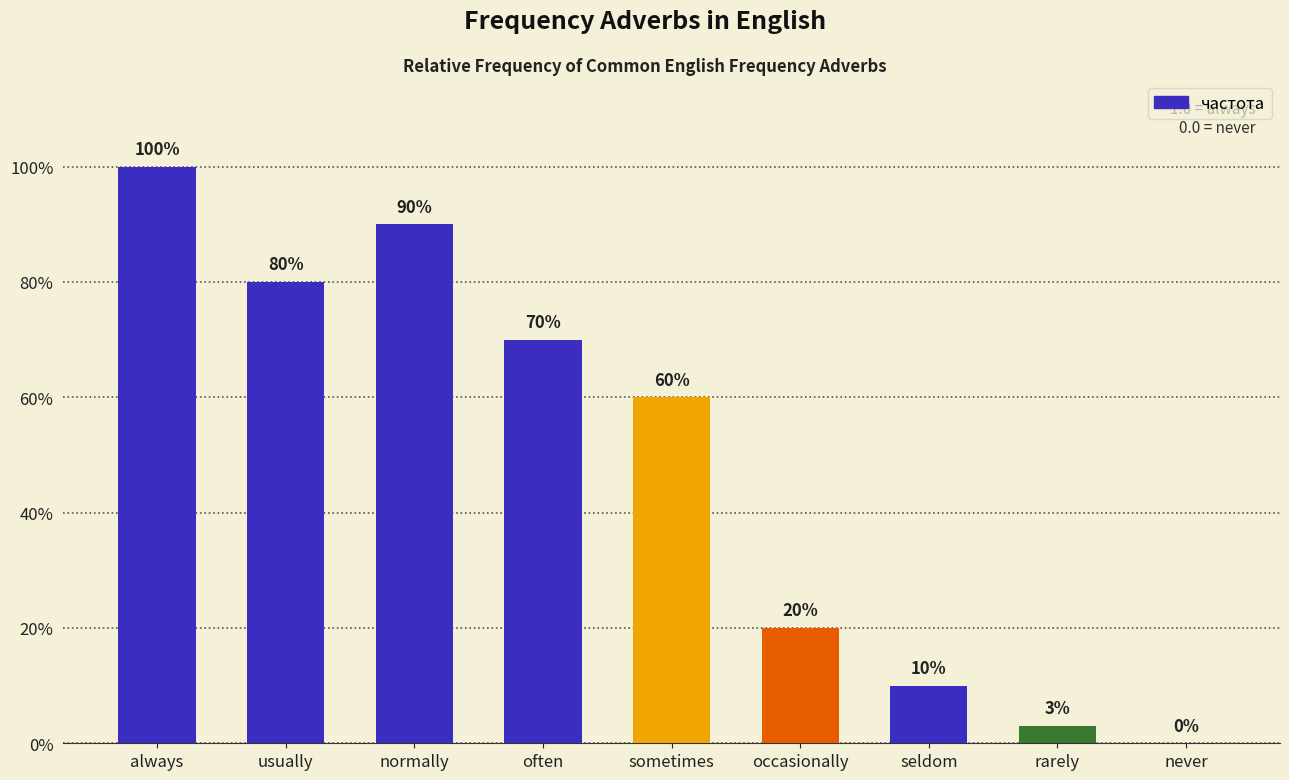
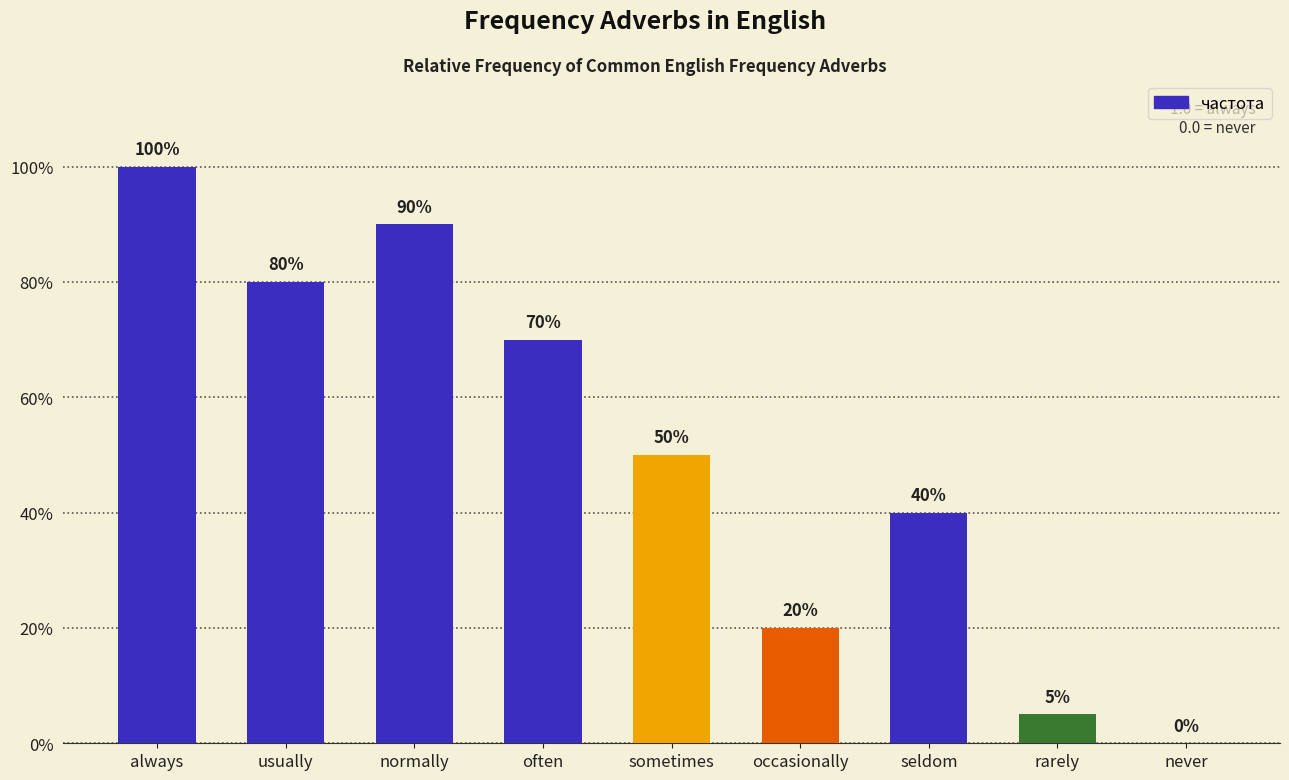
sometimes: 60% -> 50%
seldom: 10% -> 40%
rarely: 3% -> 5%
